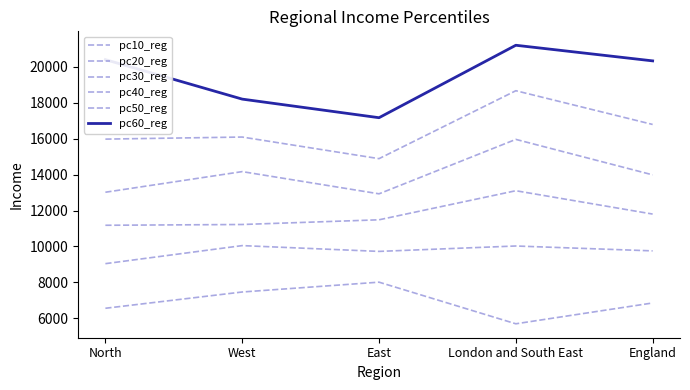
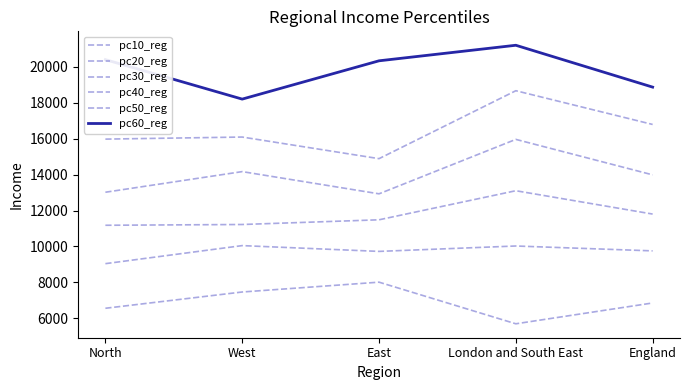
pc60_reg, East: 17200 -> 20300
pc60_reg, England: 20300 -> 18900
